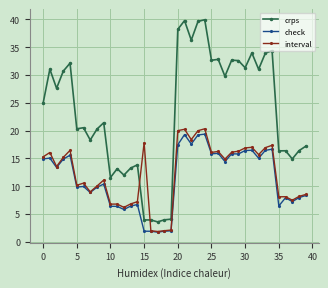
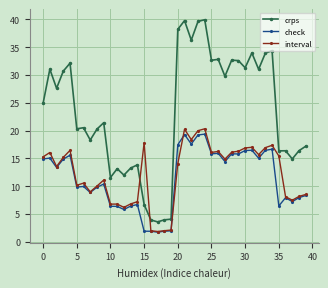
crps, 15: 4 -> 7
interval, 20: 20 -> 14
interval, 35: 8 -> 15
